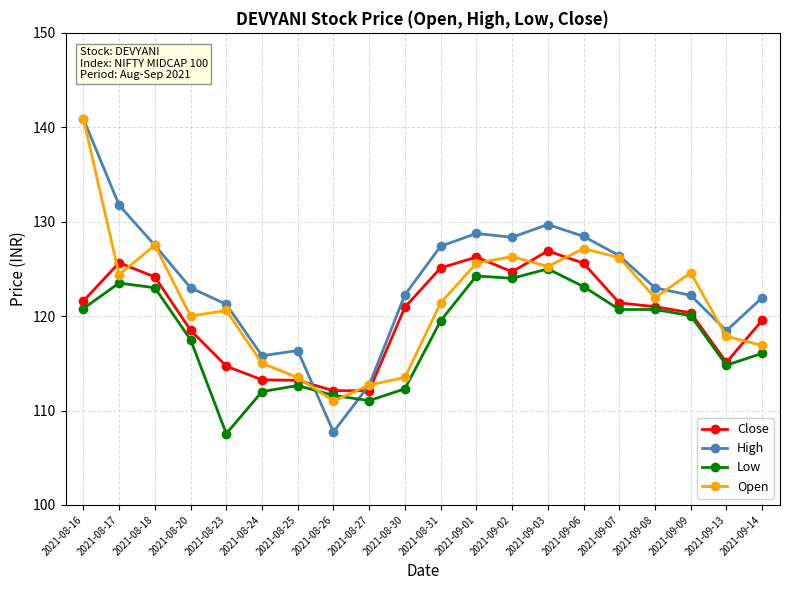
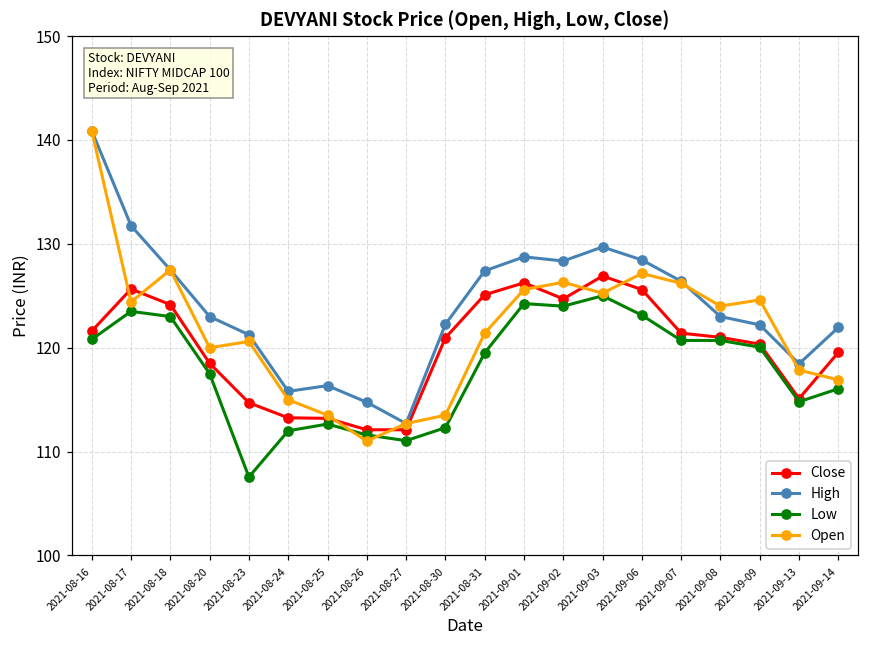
High, 2021-08-26: 108 -> 115
Open, 2021-09-08: 122 -> 124
